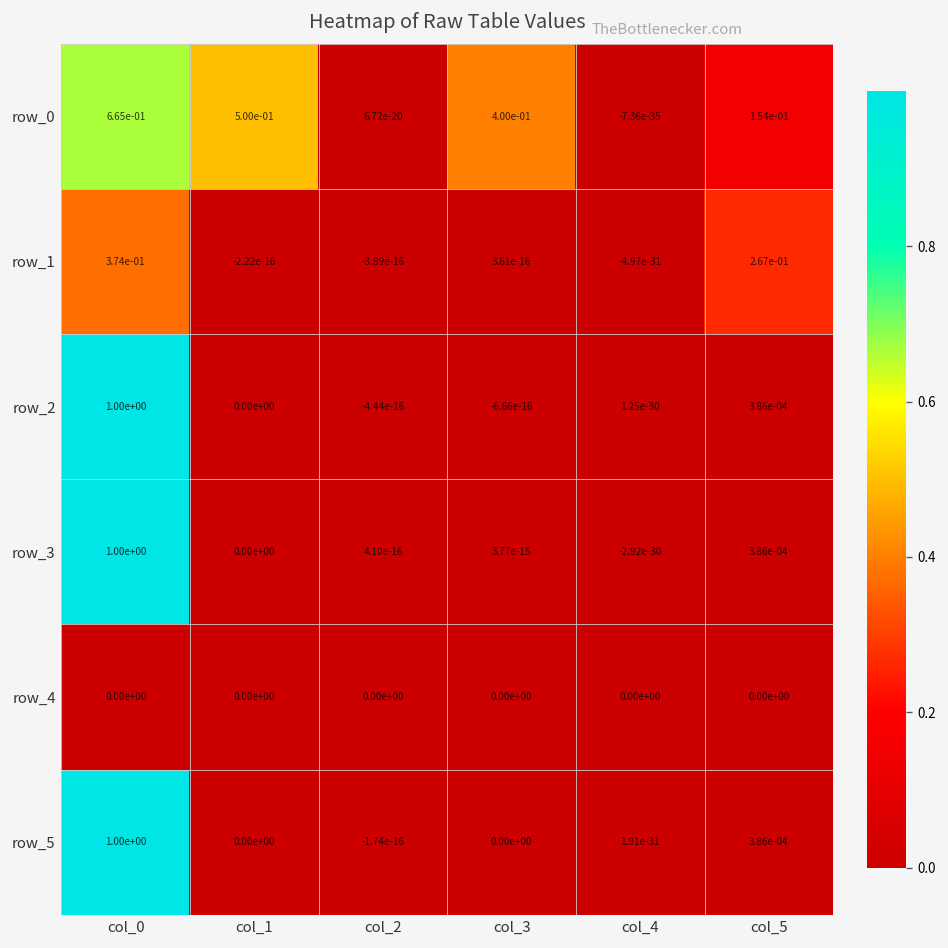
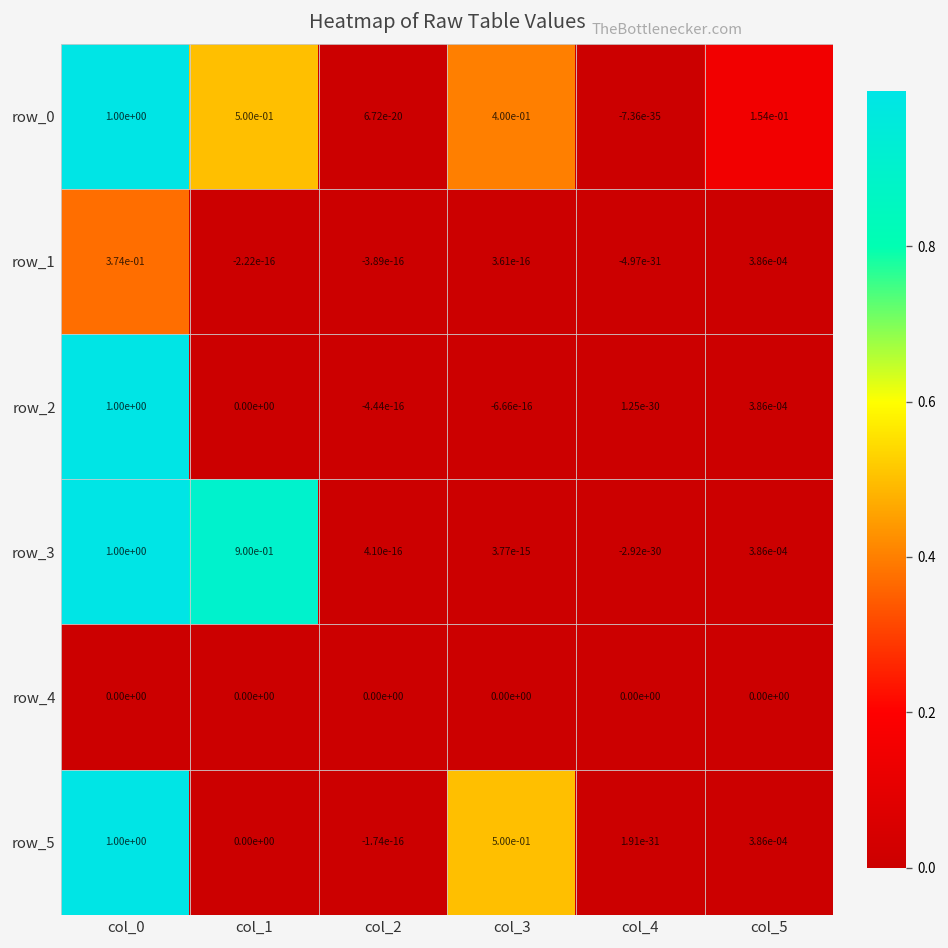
row_0, col_0: 6.65e-01 -> 1.00e+00
row_1, col_5: 2.67e-01 -> 3.86e-04
row_3, col_1: 0.00e+00 -> 9.00e-01
row_5, col_3: 0.00e+00 -> 5.00e-01
